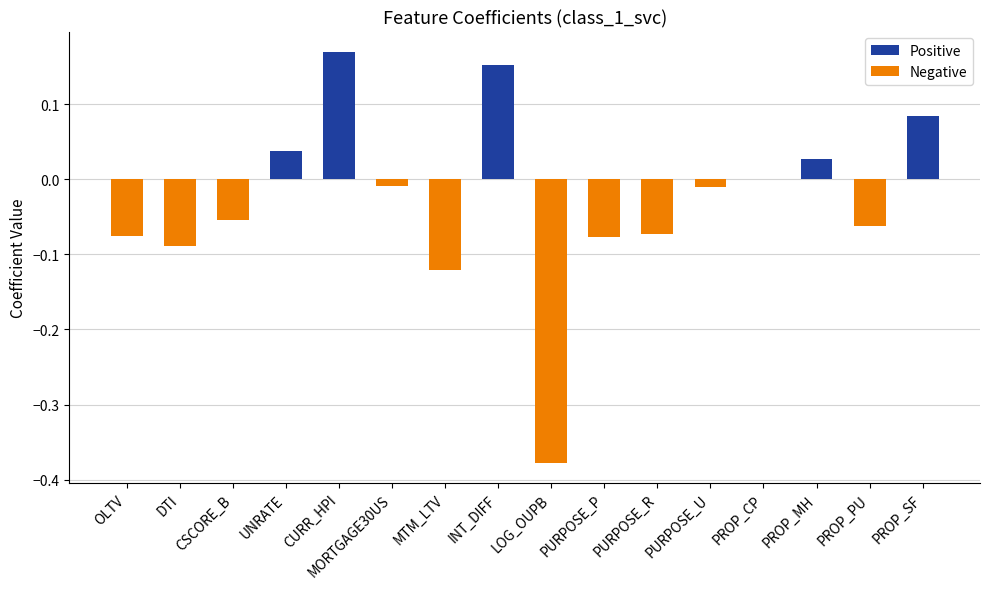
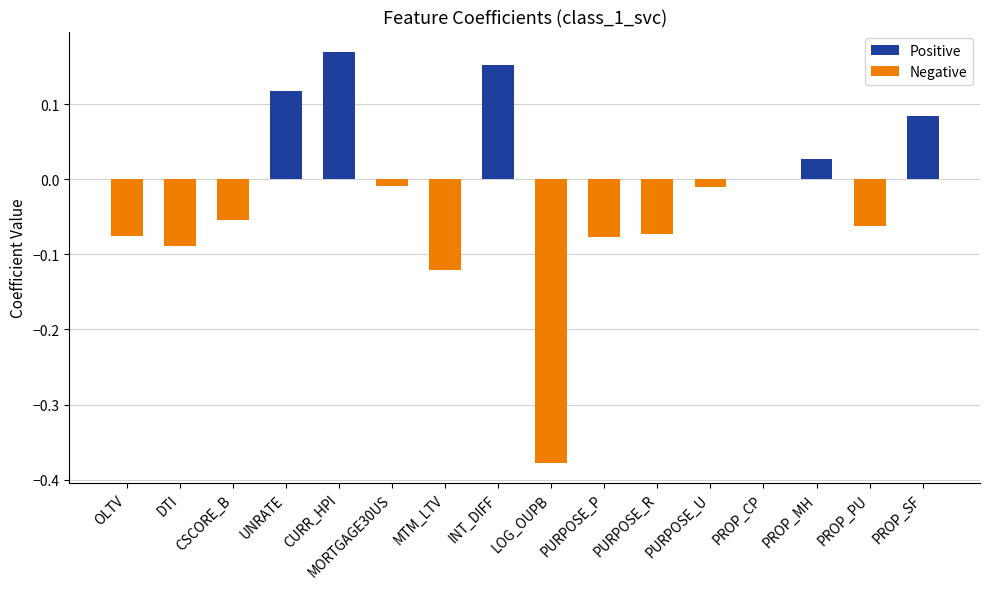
Positive, UNRATE: 0.04 -> 0.12
